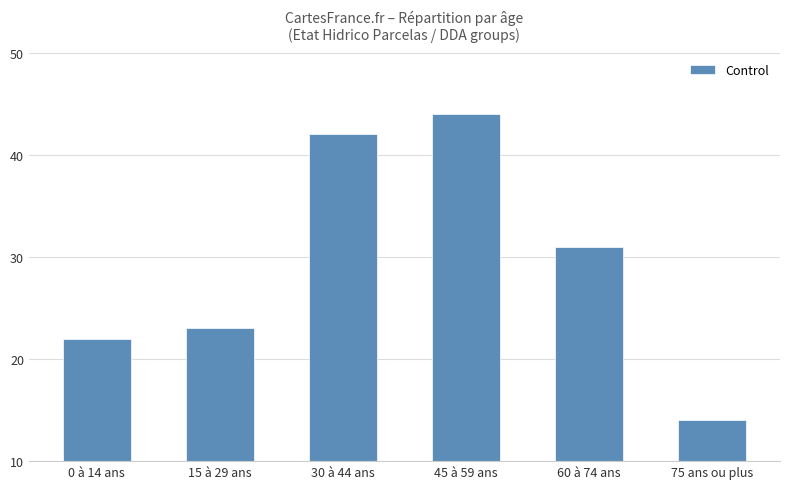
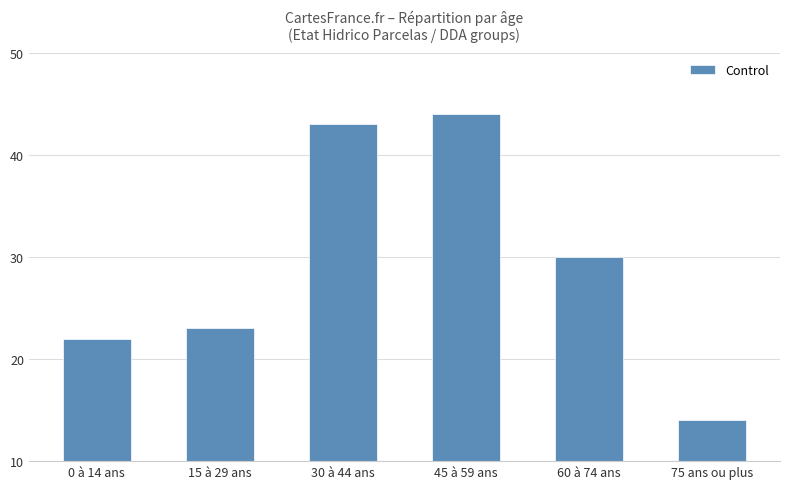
30 à 44 ans: 42 -> 43
60 à 74 ans: 31 -> 30
